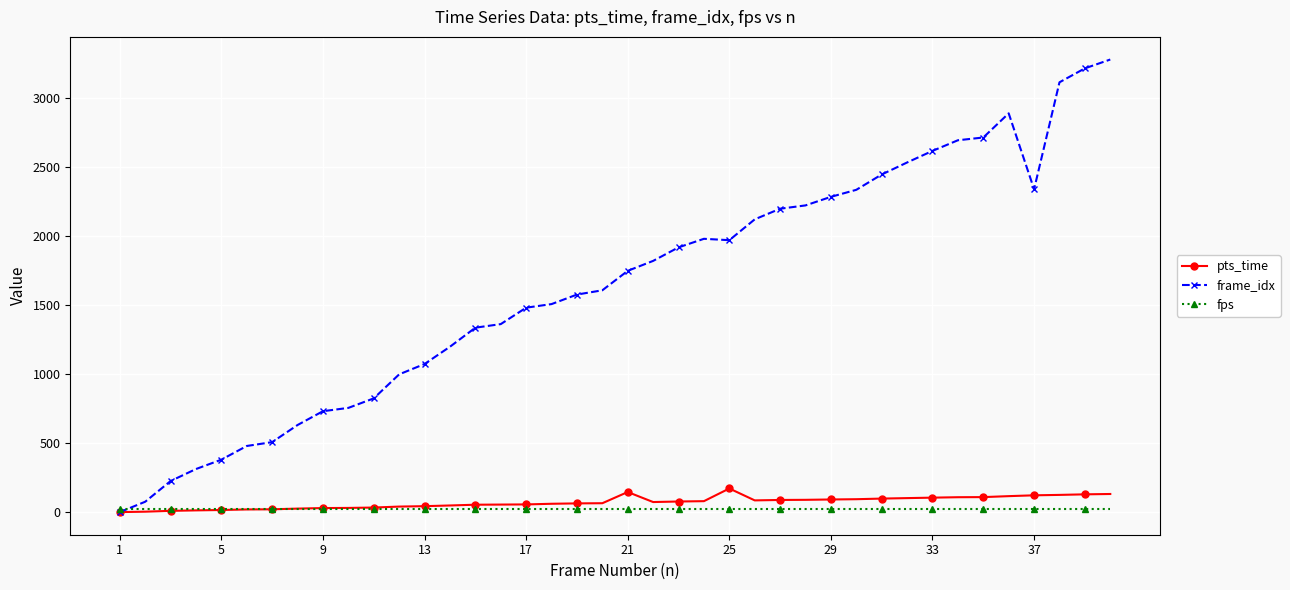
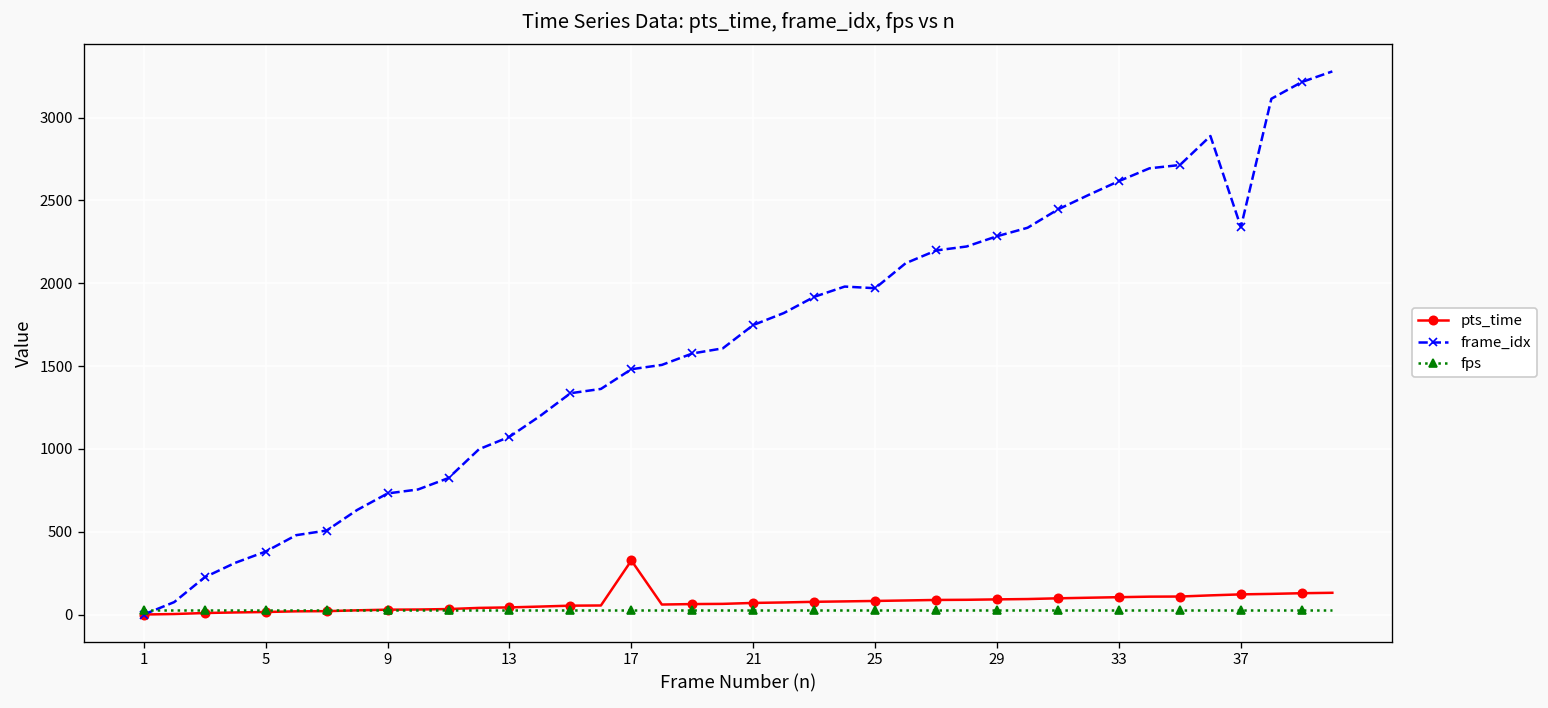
pts_time, 17: 60 -> 330
pts_time, 21: 150 -> 70
pts_time, 25: 170 -> 80
